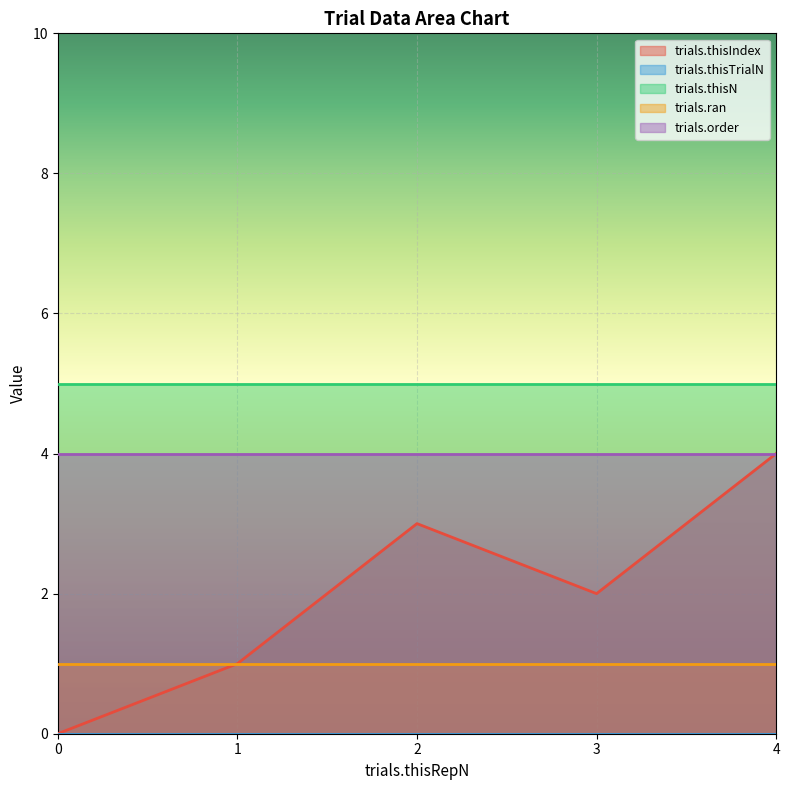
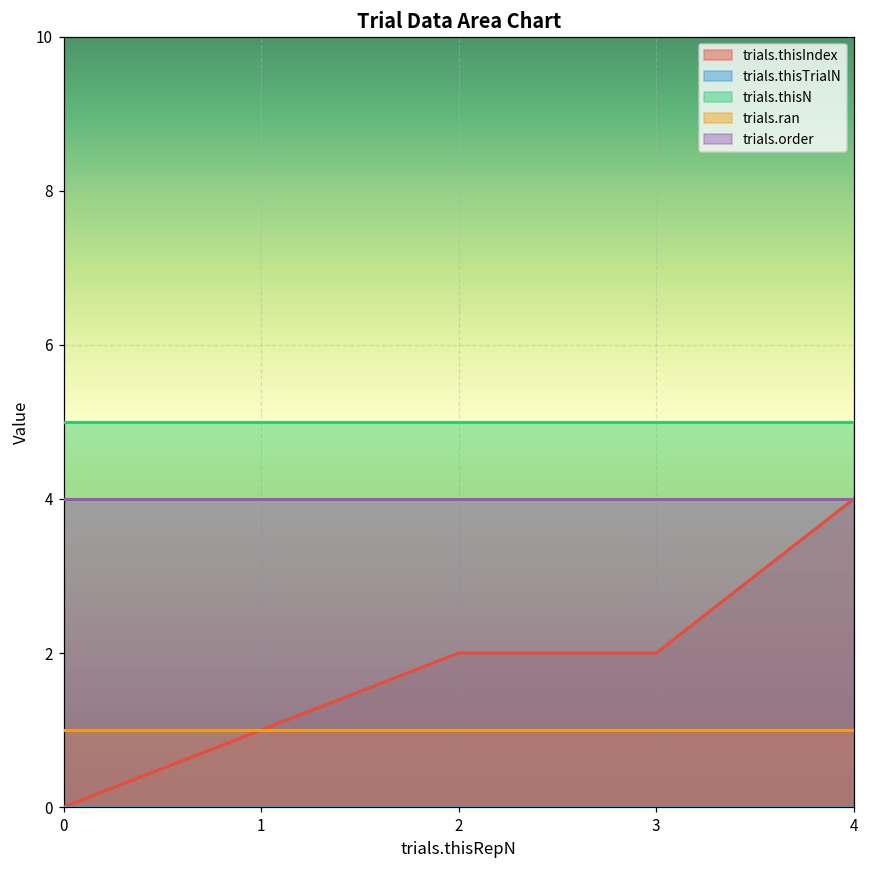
trials.thisIndex, 2: 3 -> 2
